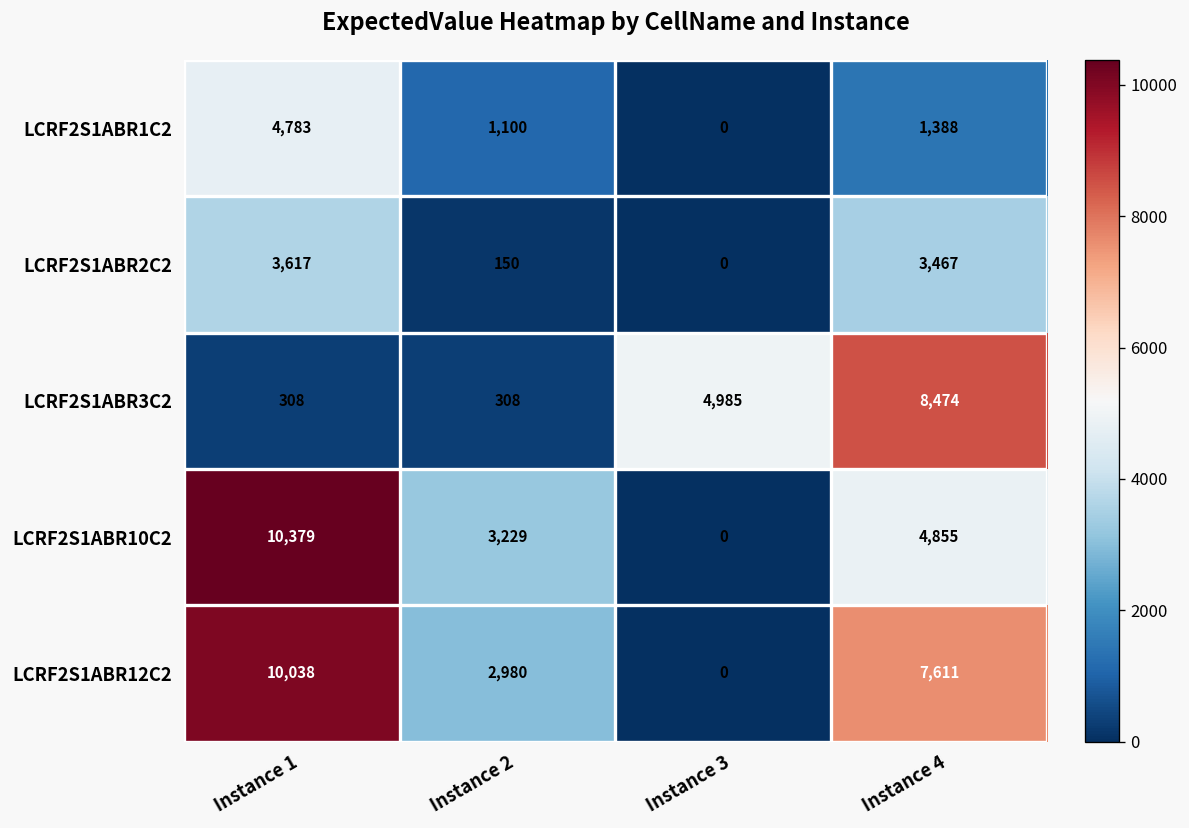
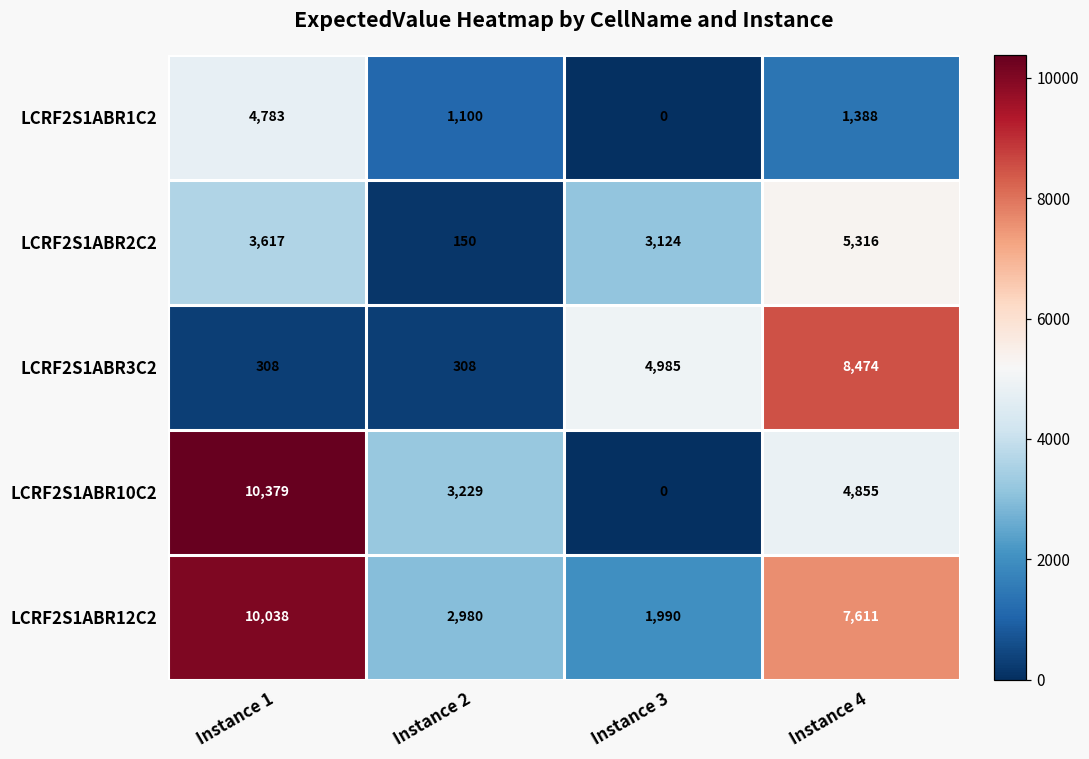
LCRF2S1ABR2C2, Instance 3: 0 -> 3,124
LCRF2S1ABR2C2, Instance 4: 3,467 -> 5,316
LCRF2S1ABR12C2, Instance 3: 0 -> 1,990
